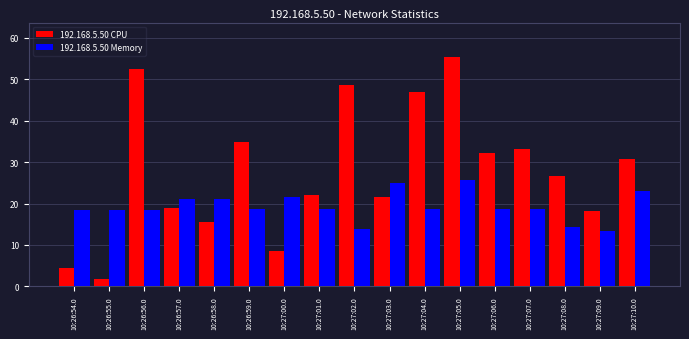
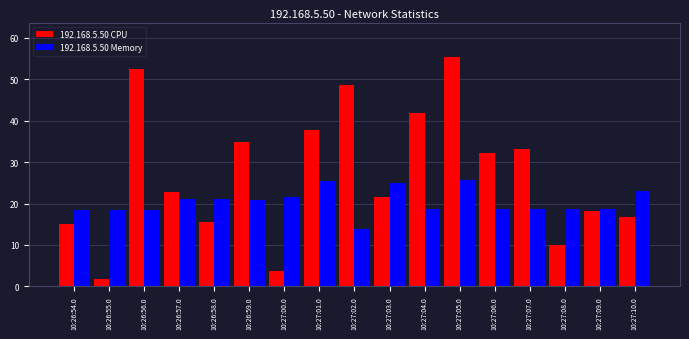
192.168.5.50 CPU, 10:26:54.0: 4 -> 15
192.168.5.50 CPU, 10:26:57.0: 19 -> 23
192.168.5.50 Memory, 10:26:59.0: 19 -> 21
192.168.5.50 CPU, 10:27:00.0: 9 -> 4
192.168.5.50 CPU, 10:27:01.0: 22 -> 38
192.168.5.50 Memory, 10:27:01.0: 19 -> 26
192.168.5.50 CPU, 10:27:04.0: 47 -> 42
192.168.5.50 CPU, 10:27:08.0: 27 -> 10
192.168.5.50 Memory, 10:27:08.0: 14 -> 19
192.168.5.50 Memory, 10:27:09.0: 13 -> 19
192.168.5.50 CPU, 10:27:10.0: 31 -> 17
